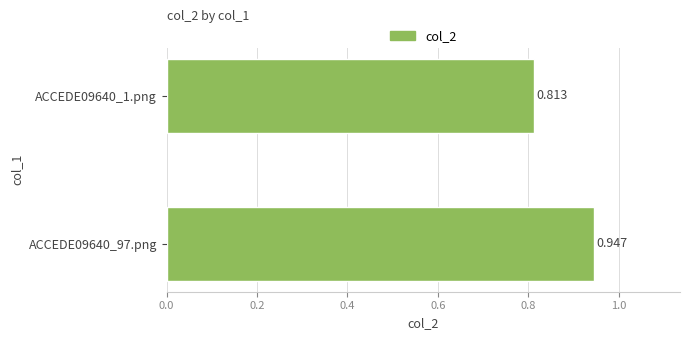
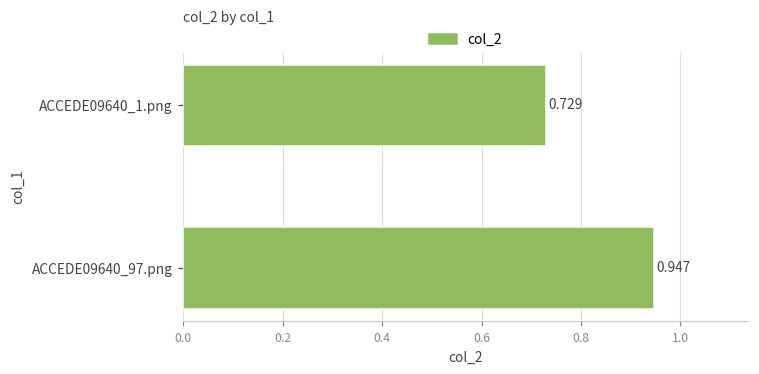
ACCEDE09640_1.png: 0.813 -> 0.729
